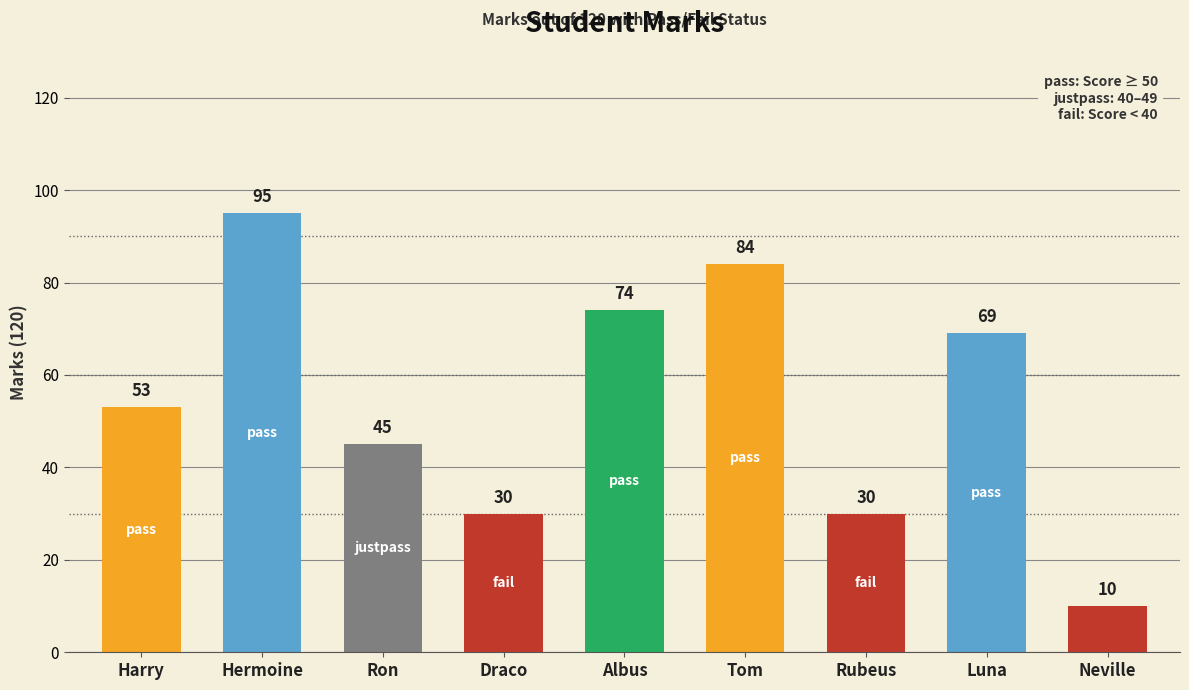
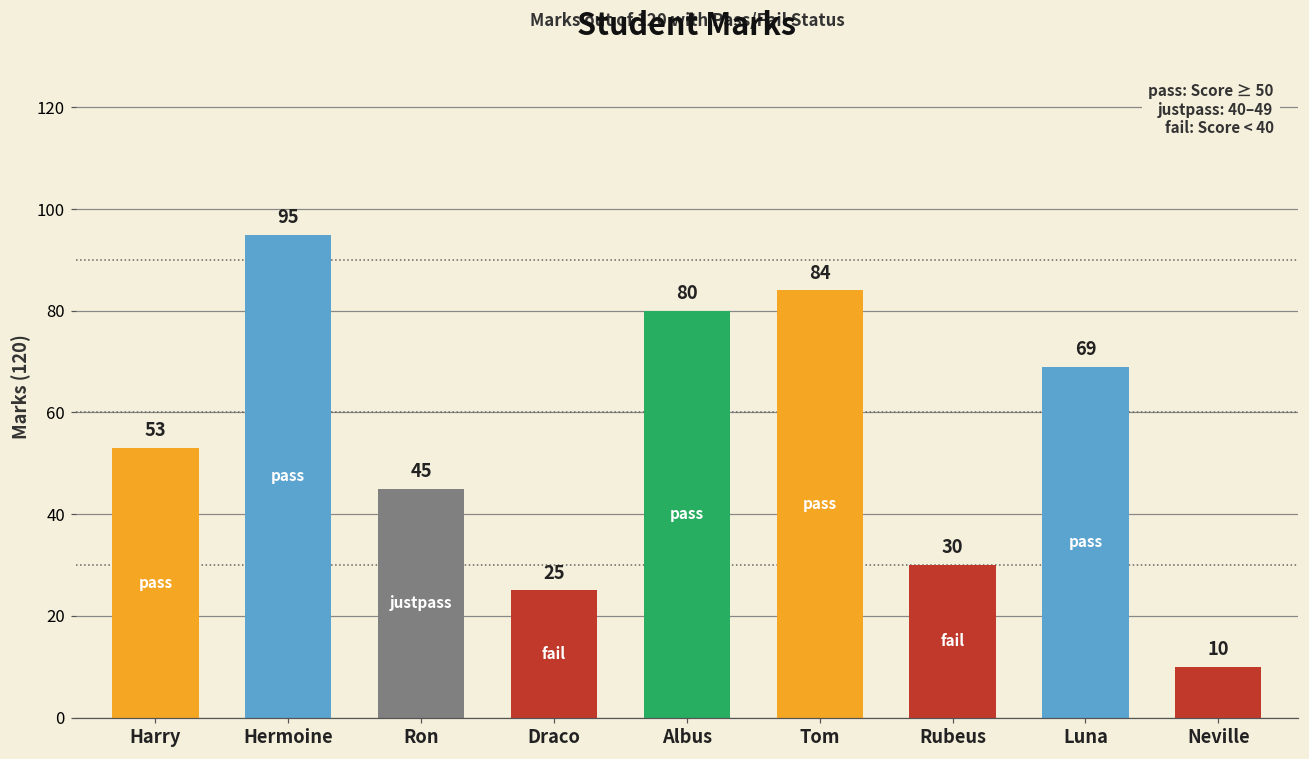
Draco: 30 -> 25
Albus: 74 -> 80
